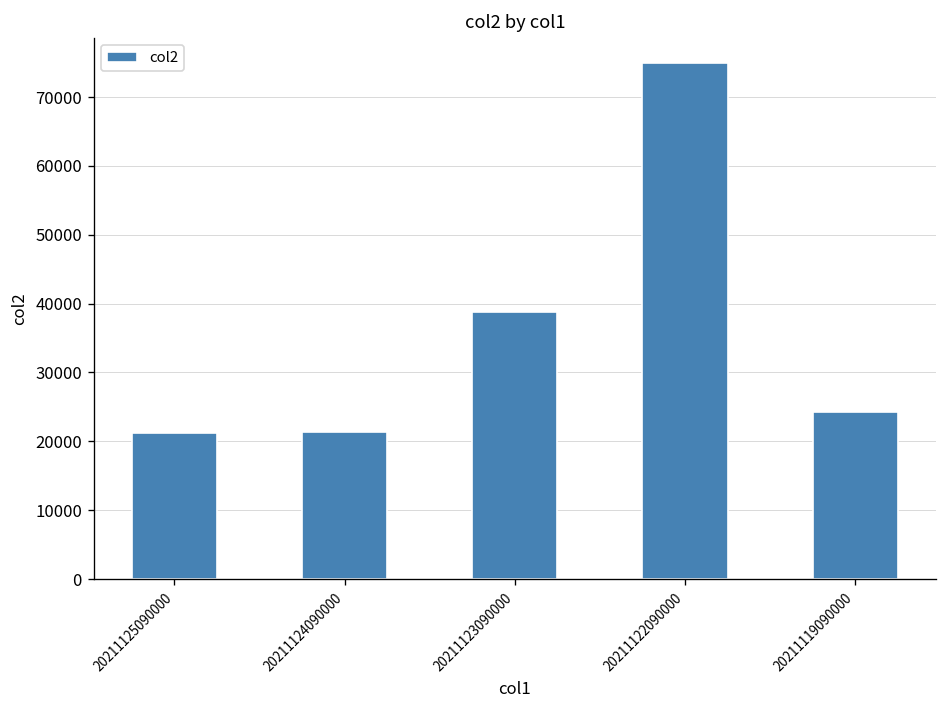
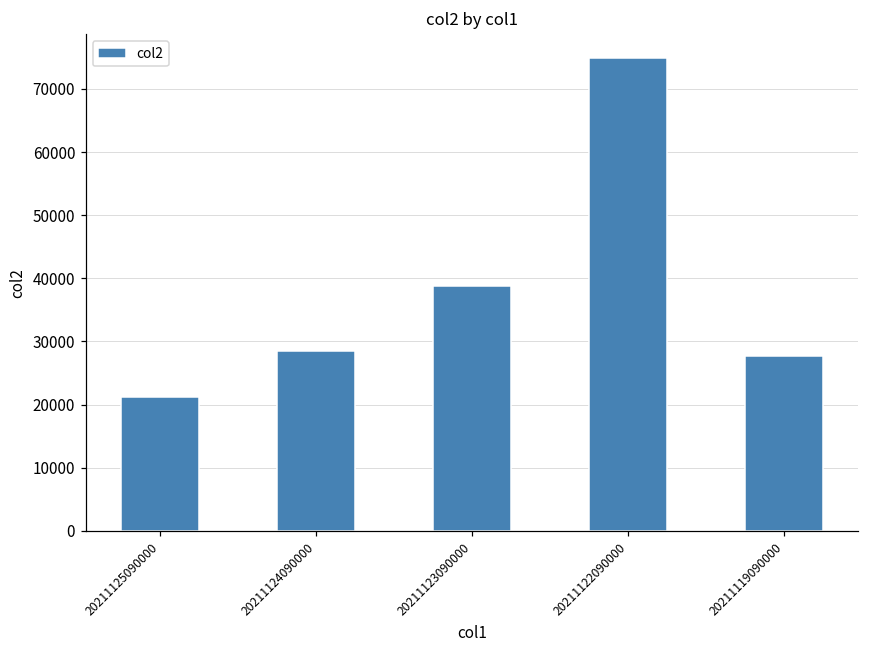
20211124090000: 21000 -> 29000
20211119090000: 24000 -> 28000
